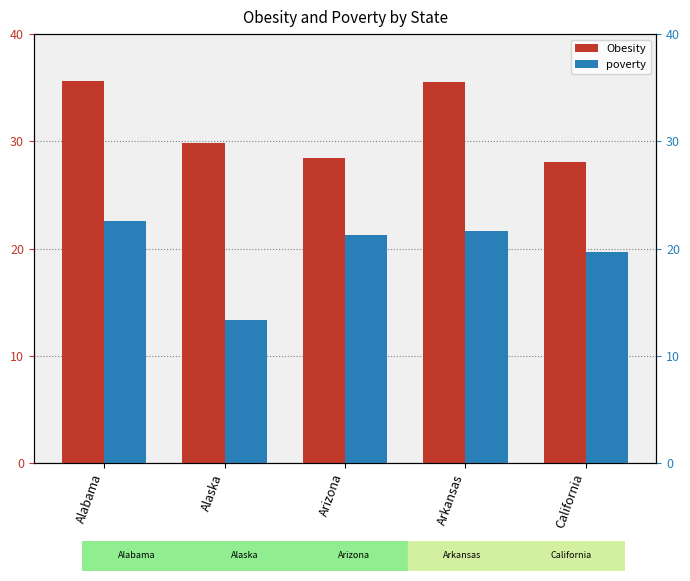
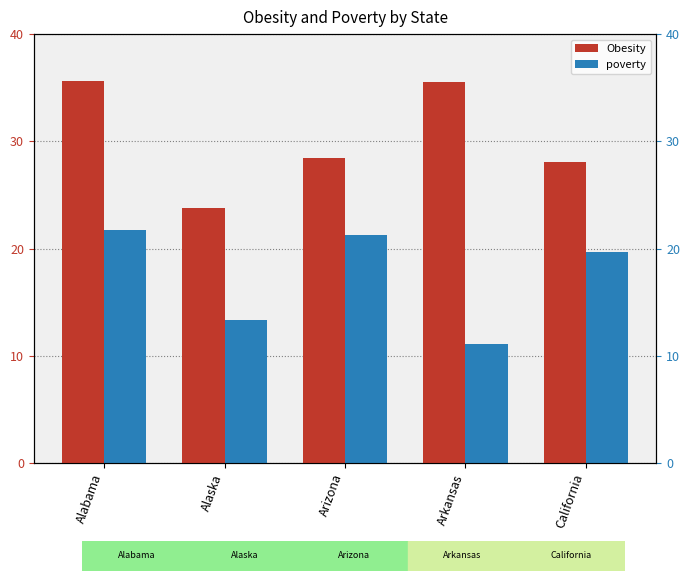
poverty, Alabama: 22.6 -> 21.8
Obesity, Alaska: 29.8 -> 23.8
poverty, Arkansas: 21.6 -> 11.1
